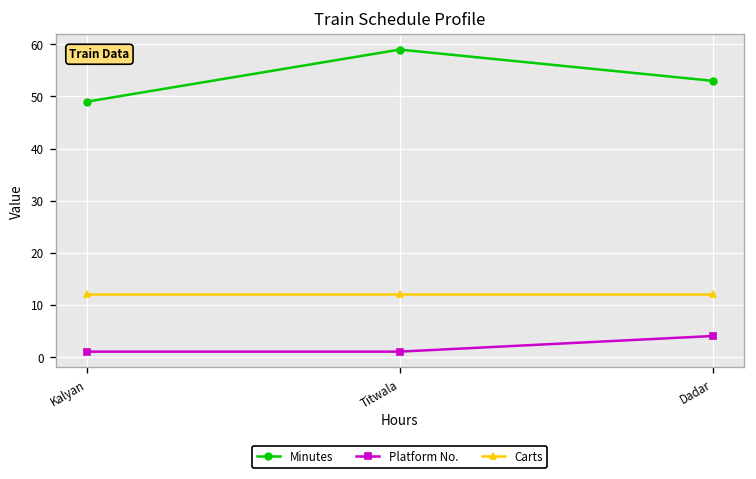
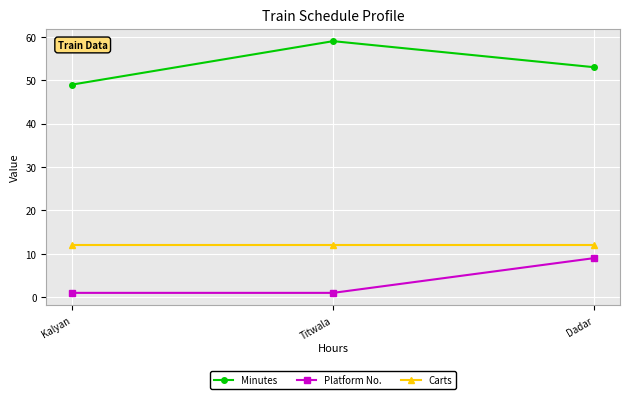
Platform No., Dadar: 4 -> 9
